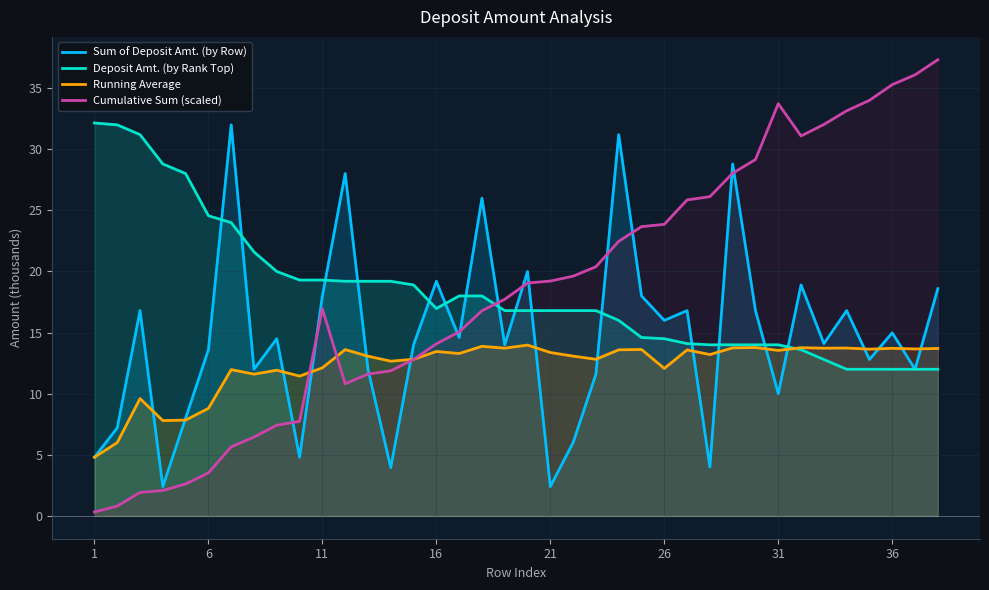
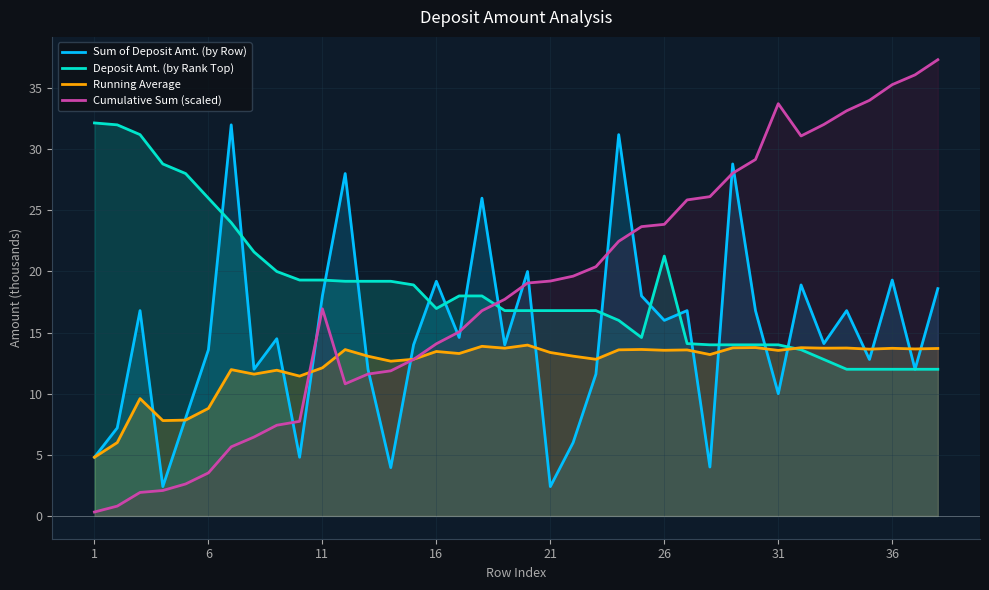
Deposit Amt. (by Rank Top), 6: 24.6 -> 26.0
Deposit Amt. (by Rank Top), 26: 14.5 -> 21.3
Running Average, 26: 12.1 -> 13.6
Sum of Deposit Amt. (by Row), 36: 15.0 -> 19.3
